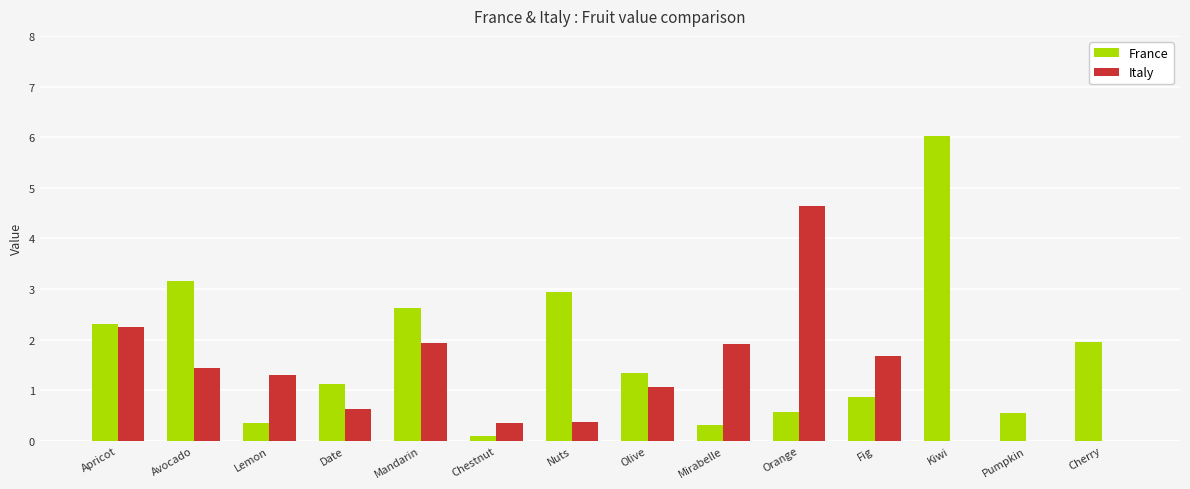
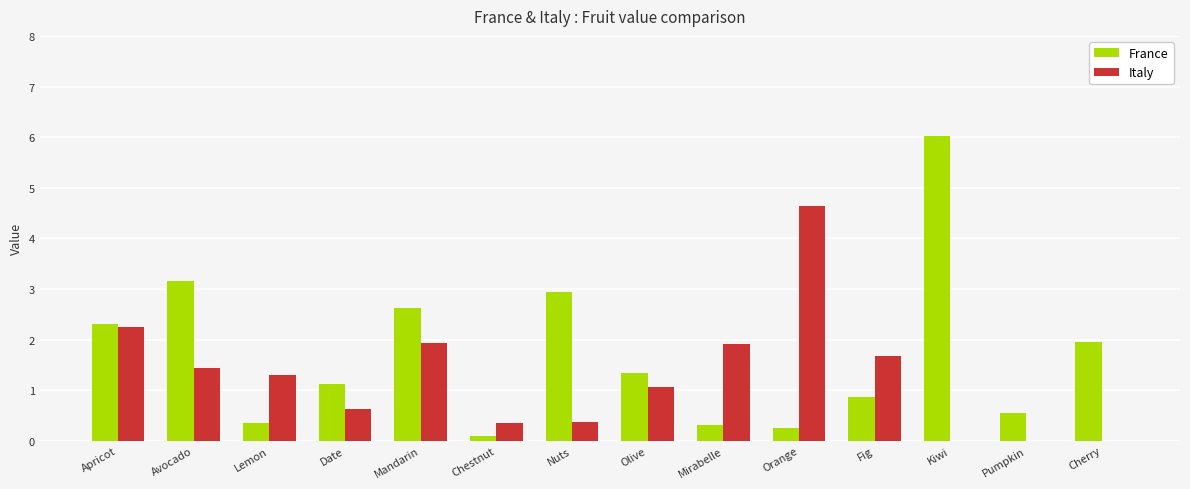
France, Orange: 0.6 -> 0.3
